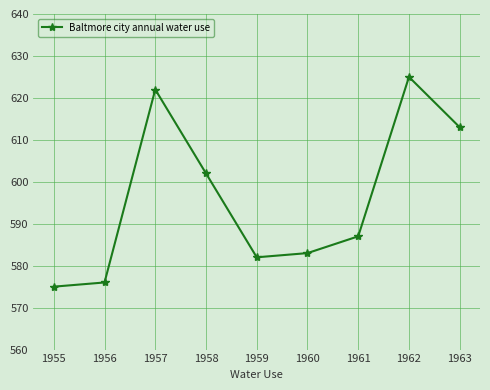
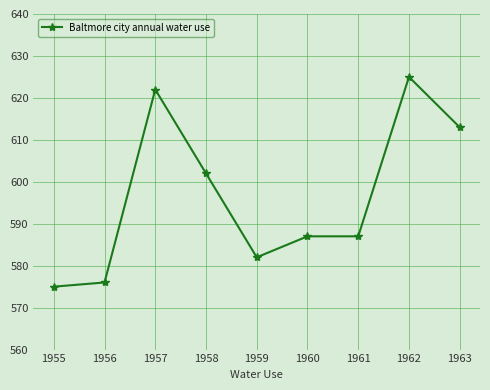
1960: 583 -> 587
